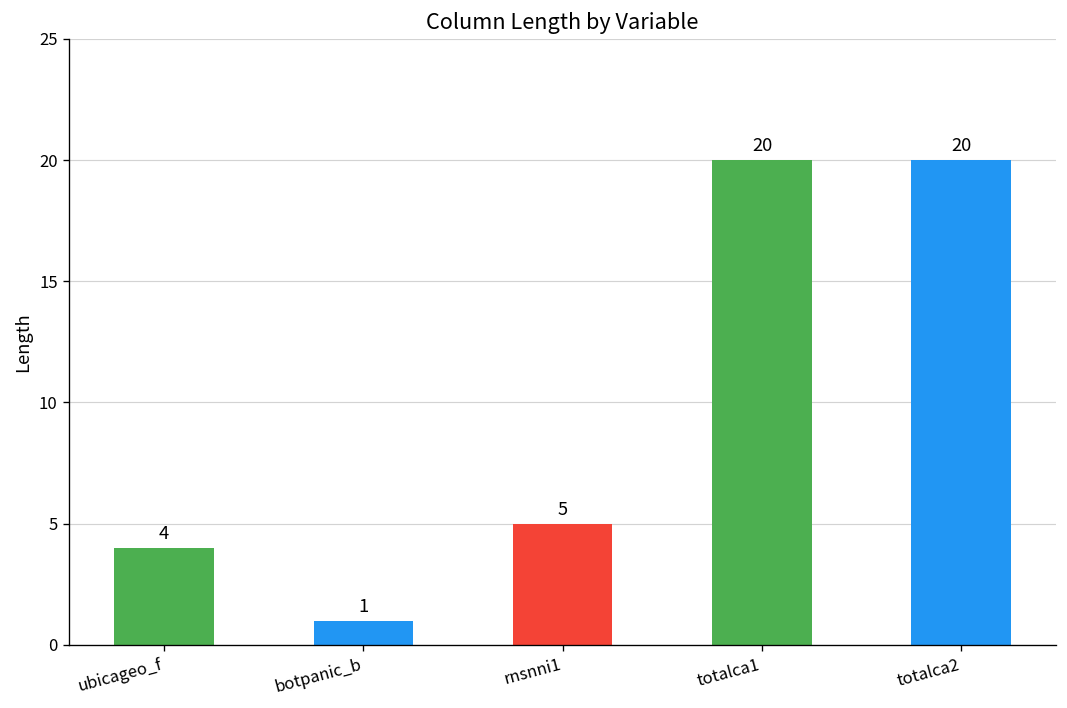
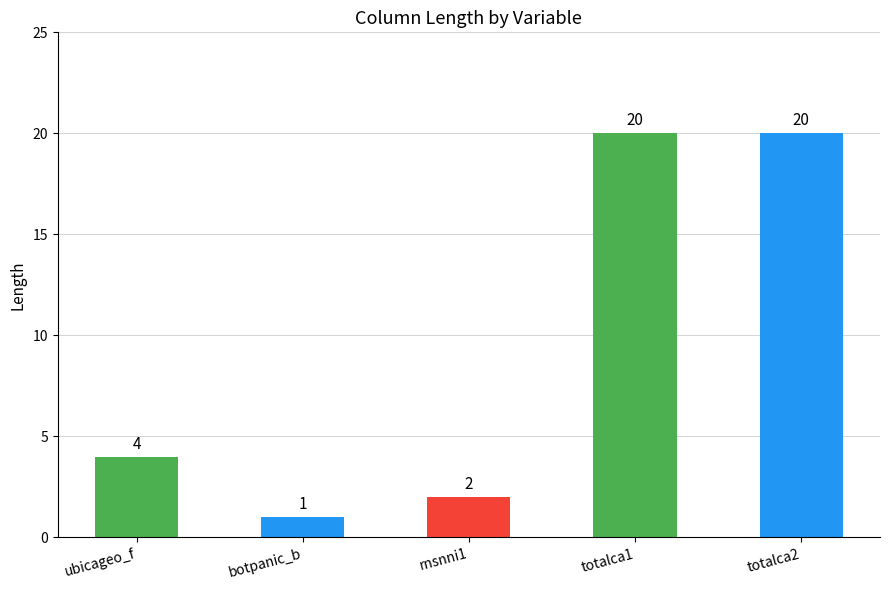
rnsnni1: 5 -> 2
